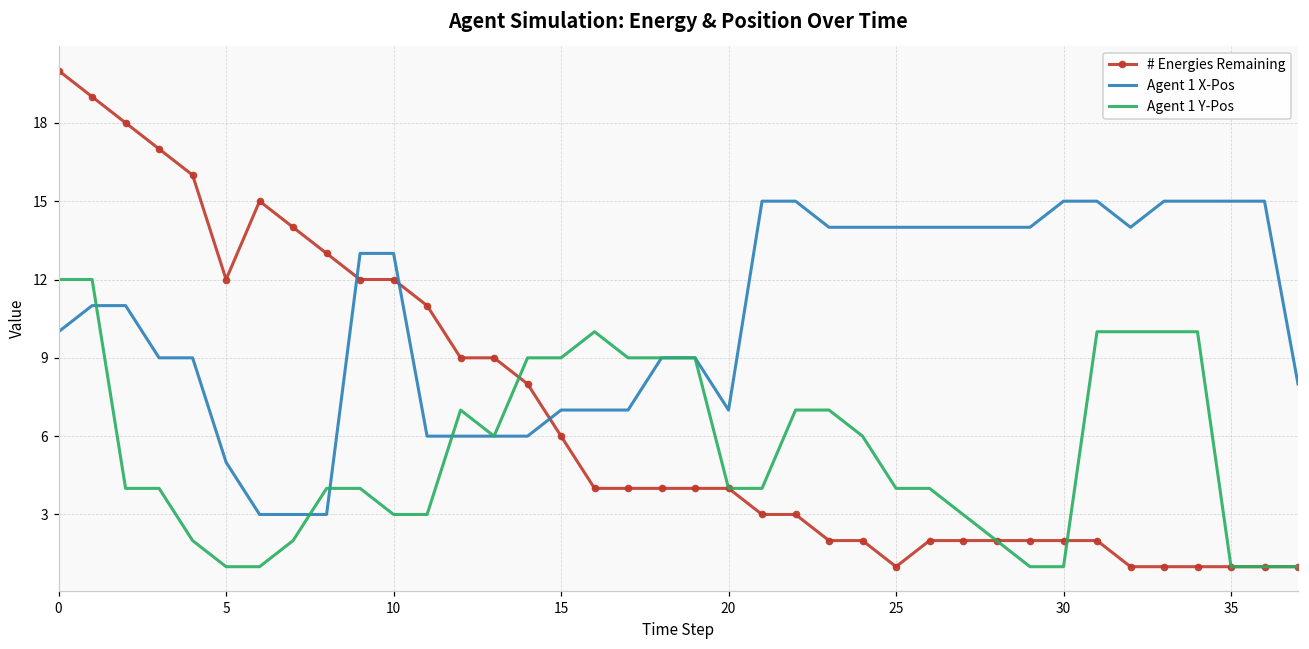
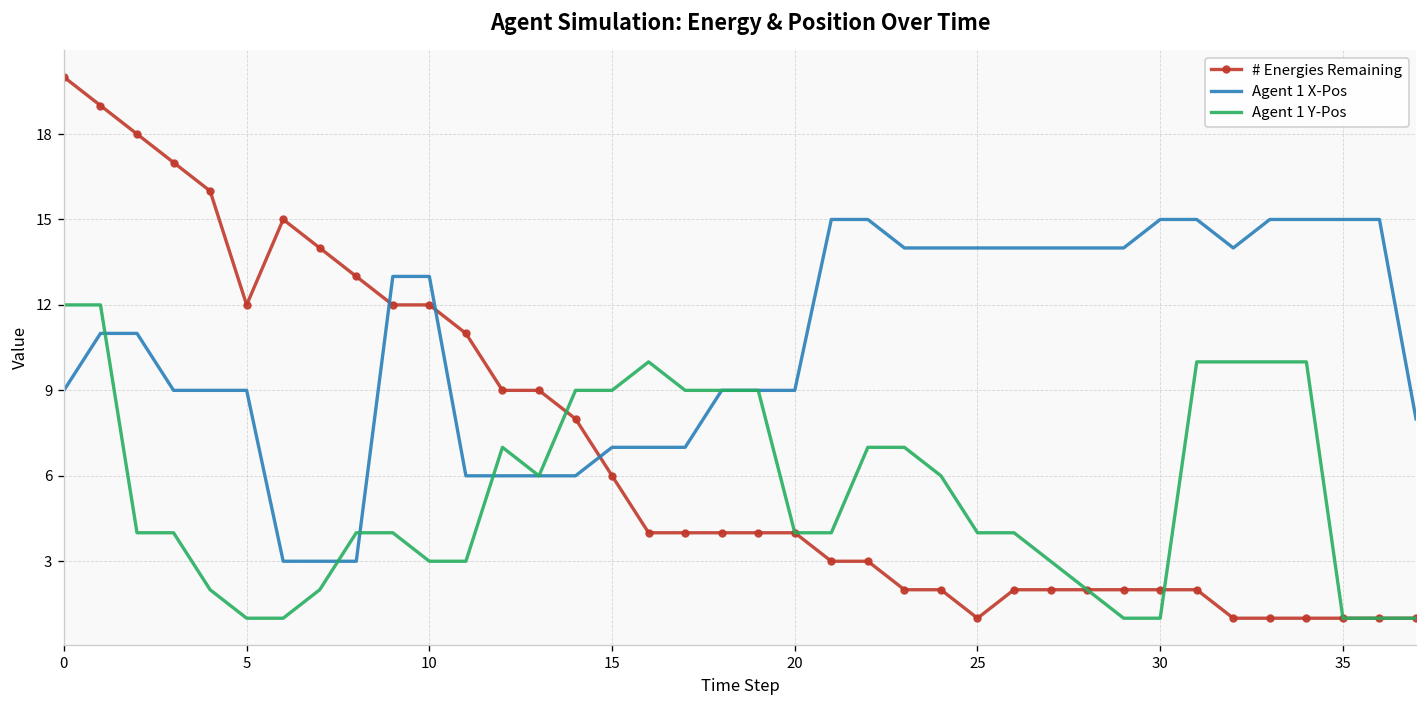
Agent 1 X-Pos, 0: 10 -> 9
Agent 1 X-Pos, 5: 5 -> 9
Agent 1 X-Pos, 20: 7 -> 9
